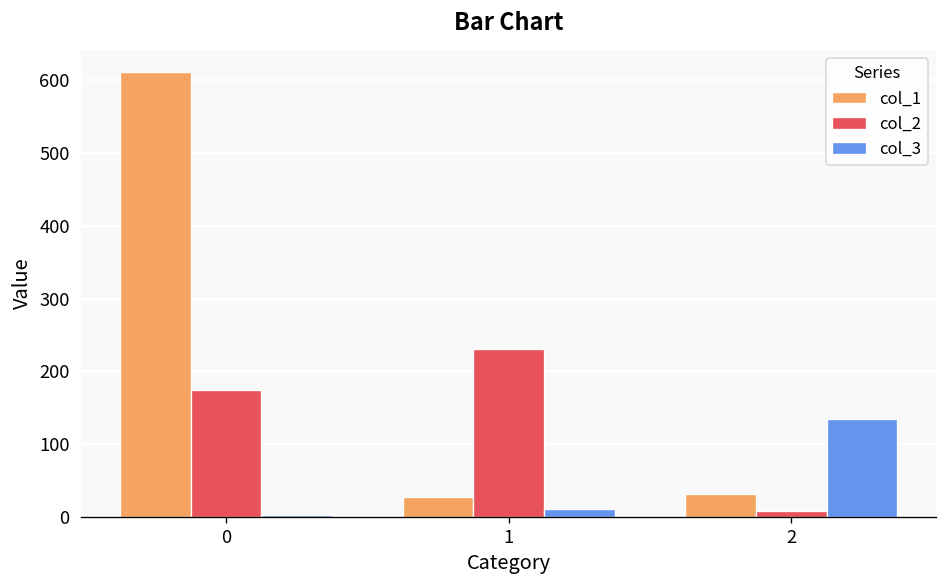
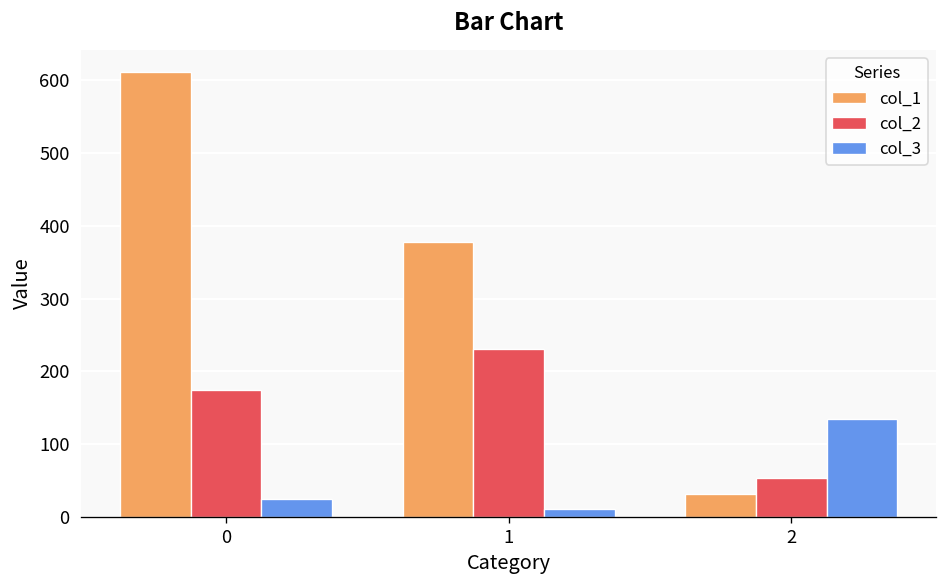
col_3, 0: 0 -> 30
col_1, 1: 30 -> 380
col_2, 2: 10 -> 50
